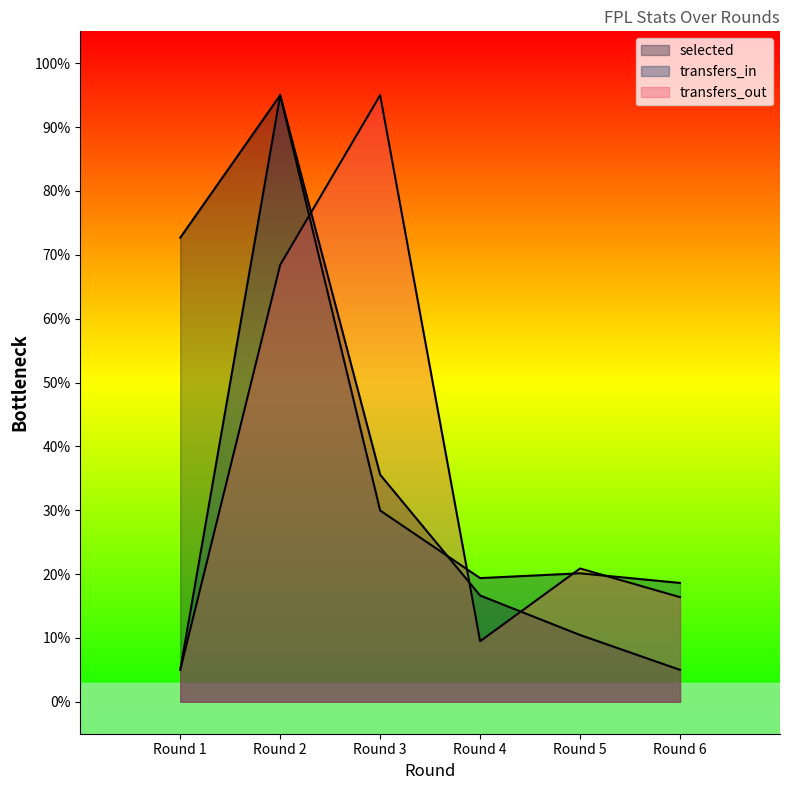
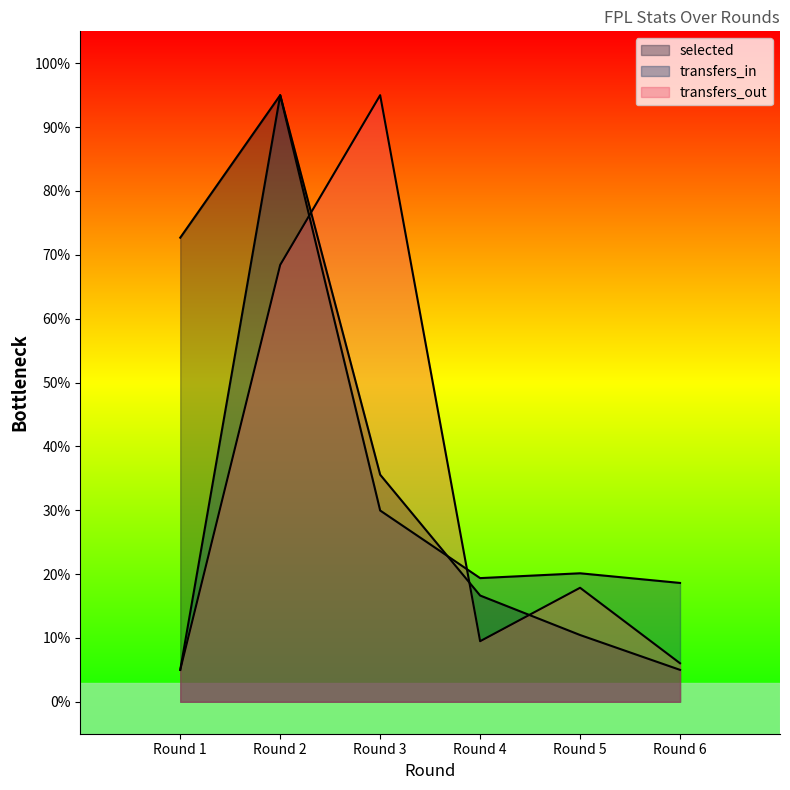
transfers_out, Round 5: 21% -> 18%
transfers_out, Round 6: 16% -> 6%
